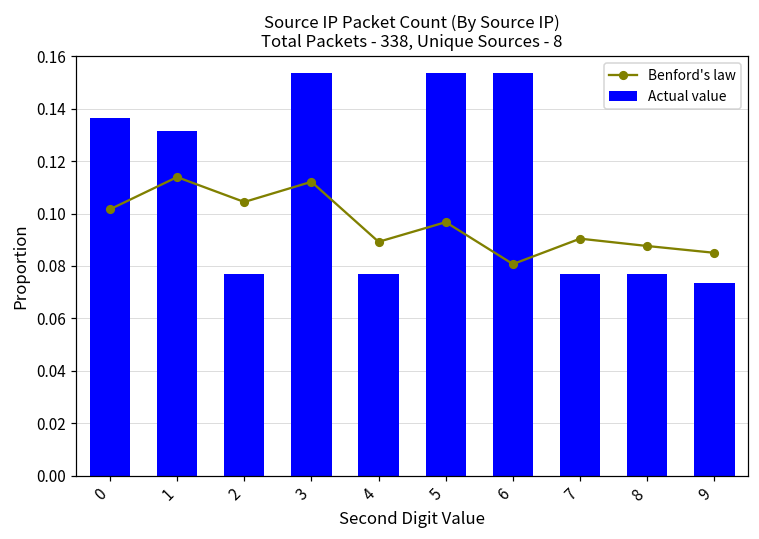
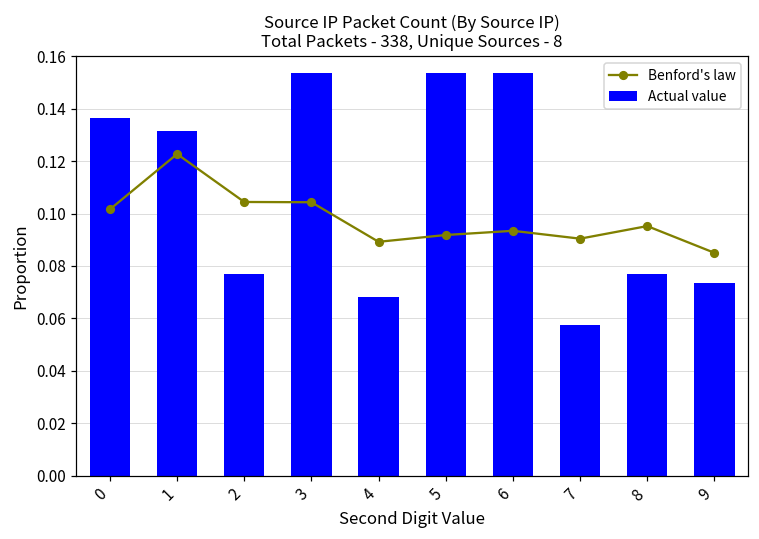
Benford's law, 1: 0.114 -> 0.123
Benford's law, 3: 0.112 -> 0.104
Actual value, 4: 0.077 -> 0.068
Benford's law, 5: 0.097 -> 0.092
Benford's law, 6: 0.081 -> 0.093
Actual value, 7: 0.077 -> 0.058
Benford's law, 8: 0.088 -> 0.095
